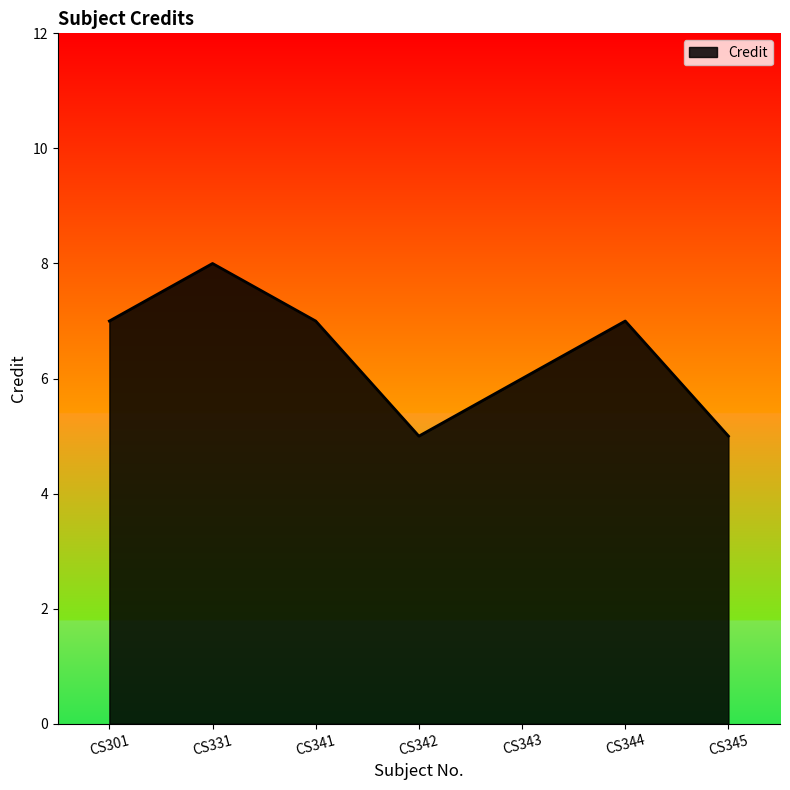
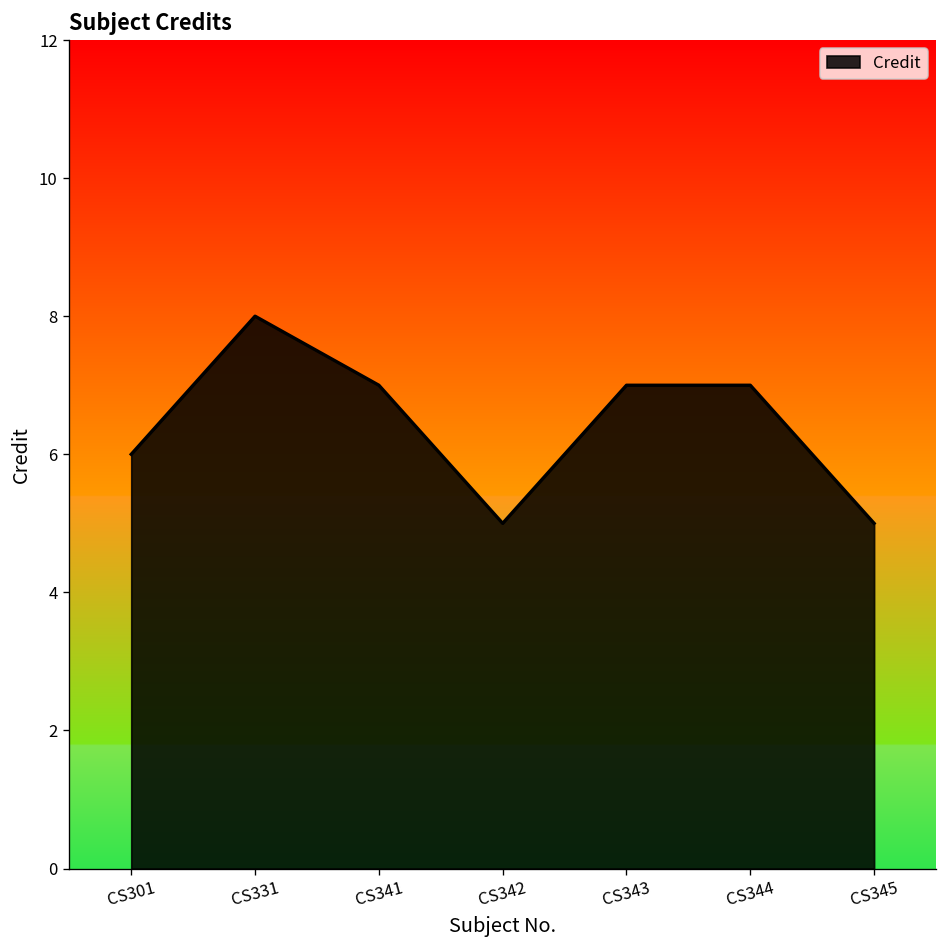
CS301: 7 -> 6
CS343: 6 -> 7
